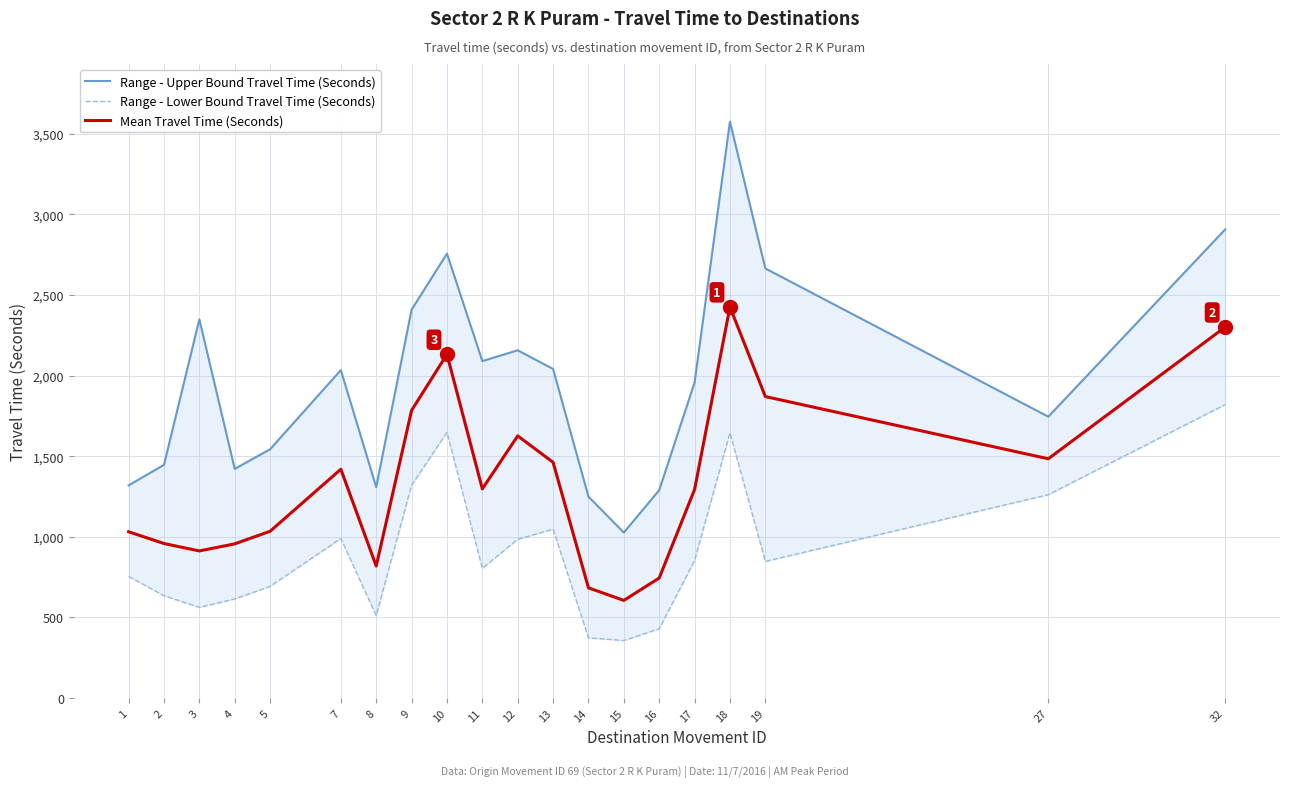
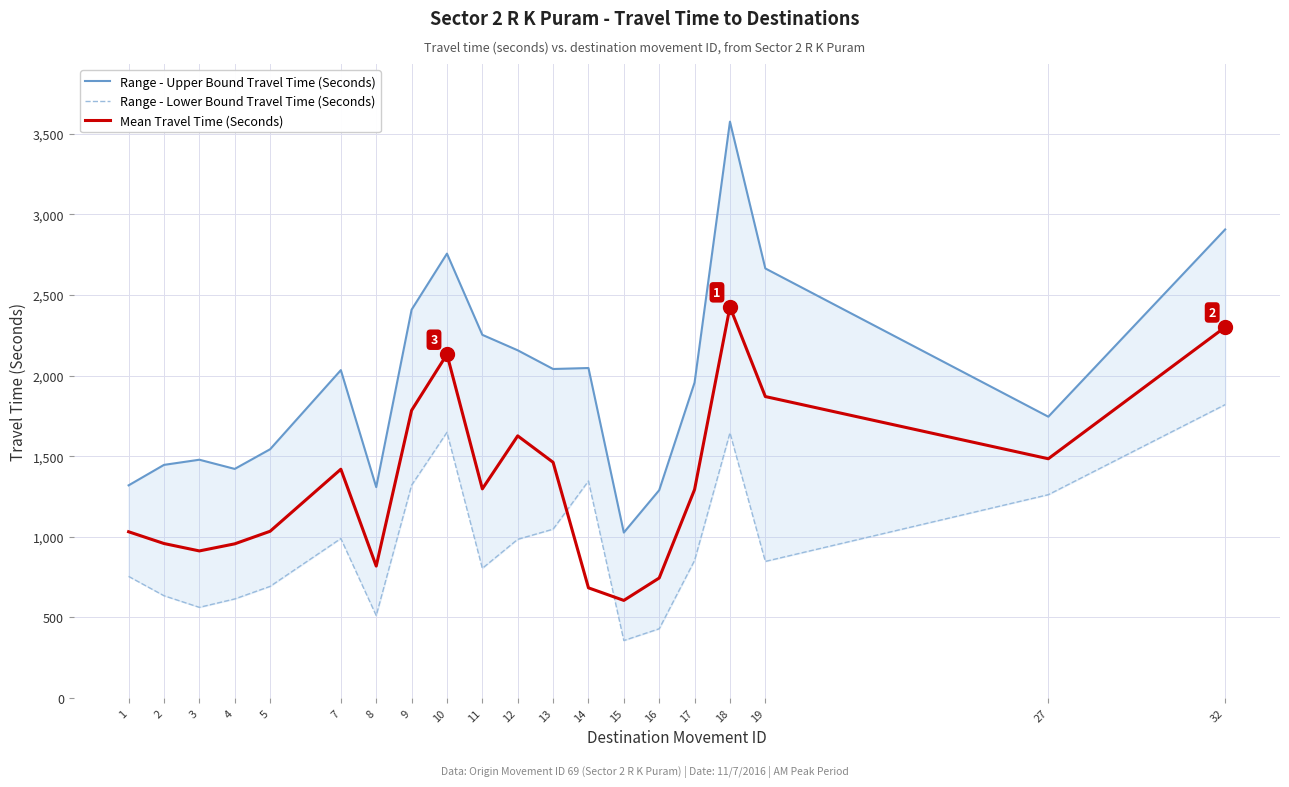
Range - Upper Bound Travel Time (Seconds), 3: 2,350 -> 1,480
Range - Upper Bound Travel Time (Seconds), 11: 2,090 -> 2,250
Range - Upper Bound Travel Time (Seconds), 14: 1,250 -> 2,050
Range - Lower Bound Travel Time (Seconds), 14: 370 -> 1,350
